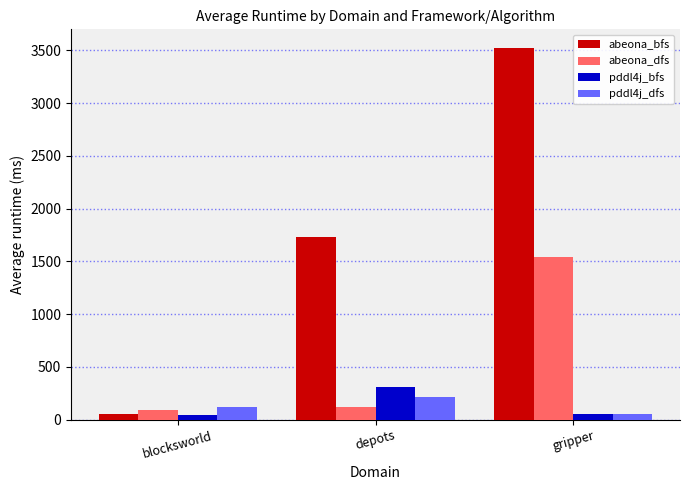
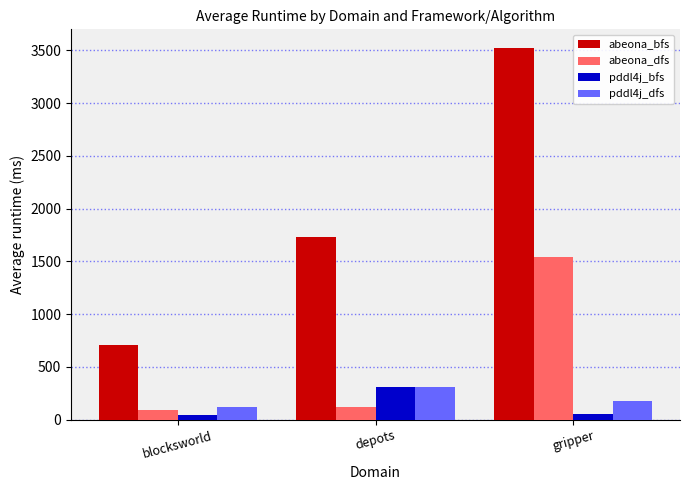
abeona_bfs, blocksworld: 50 -> 710
pddl4j_dfs, depots: 220 -> 310
pddl4j_dfs, gripper: 50 -> 180
